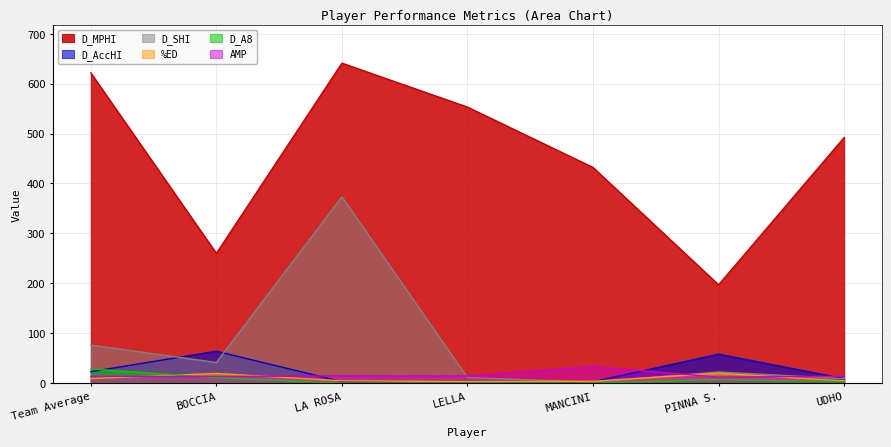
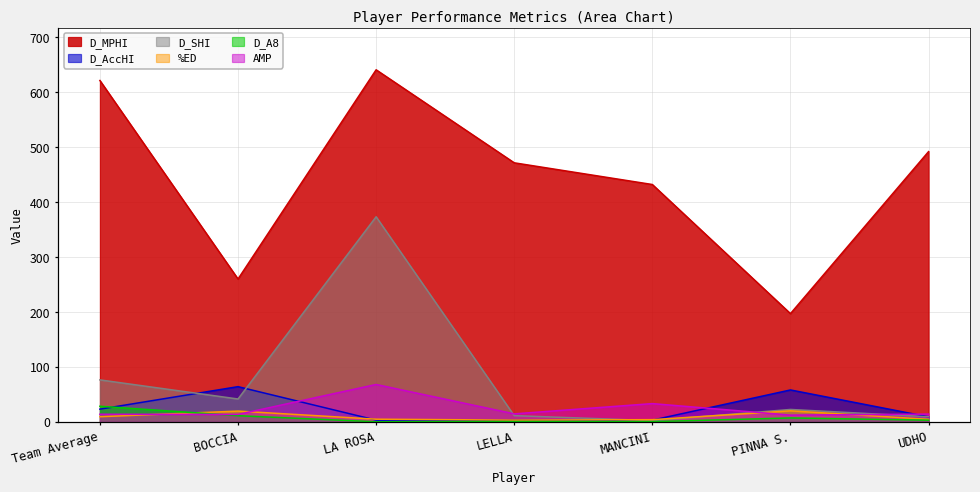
AMP, LA ROSA: 10 -> 70
D_MPHI, LELLA: 550 -> 470
